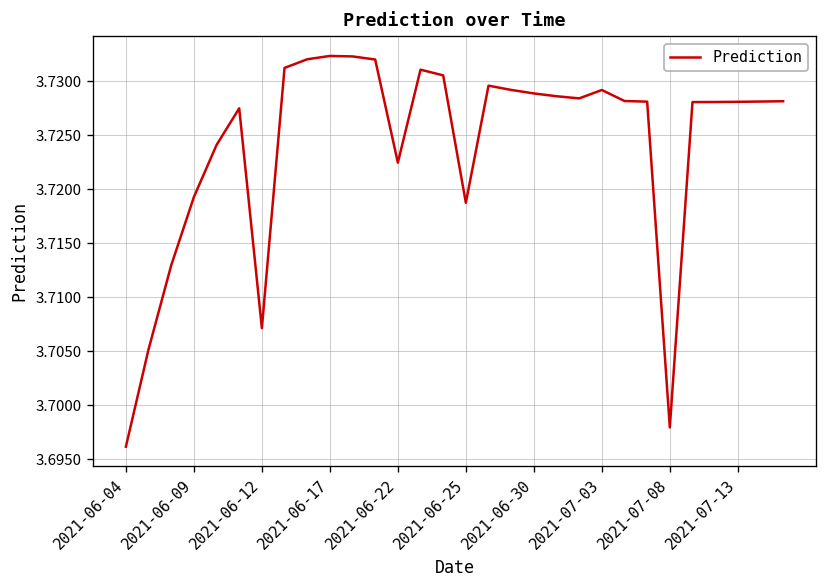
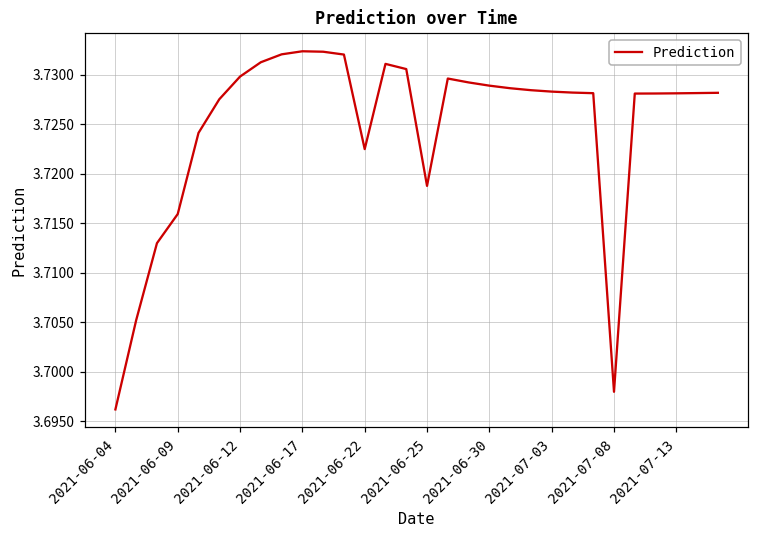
2021-06-09: 3.719 -> 3.716
2021-06-12: 3.707 -> 3.730
2021-07-03: 3.729 -> 3.728
